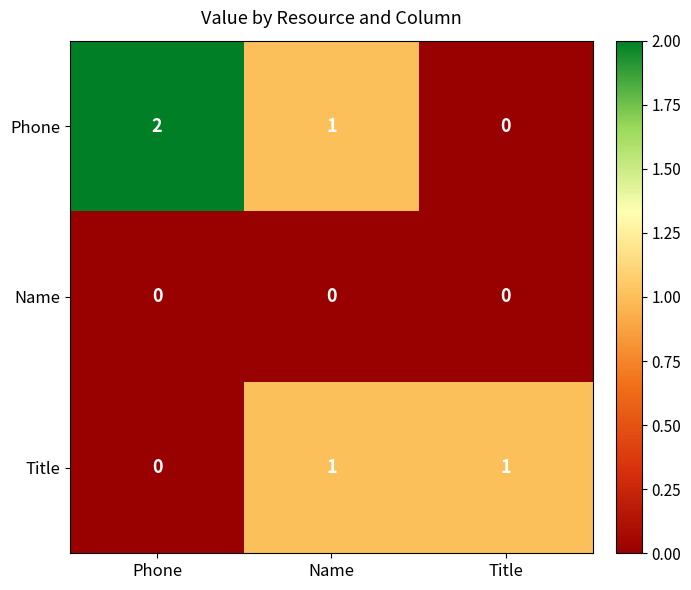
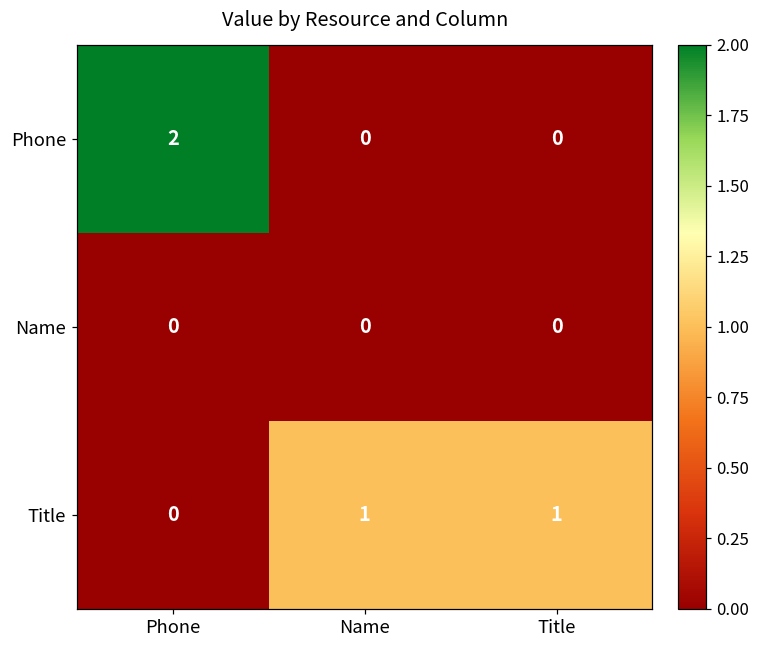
Phone, Name: 1 -> 0
